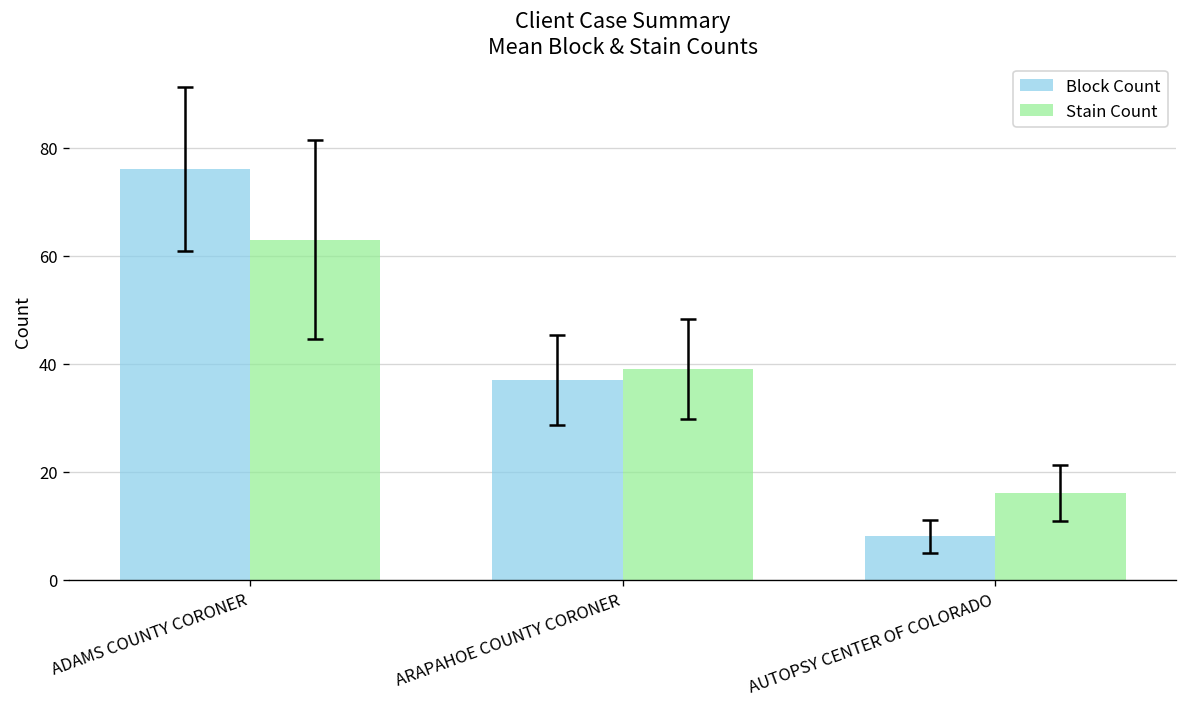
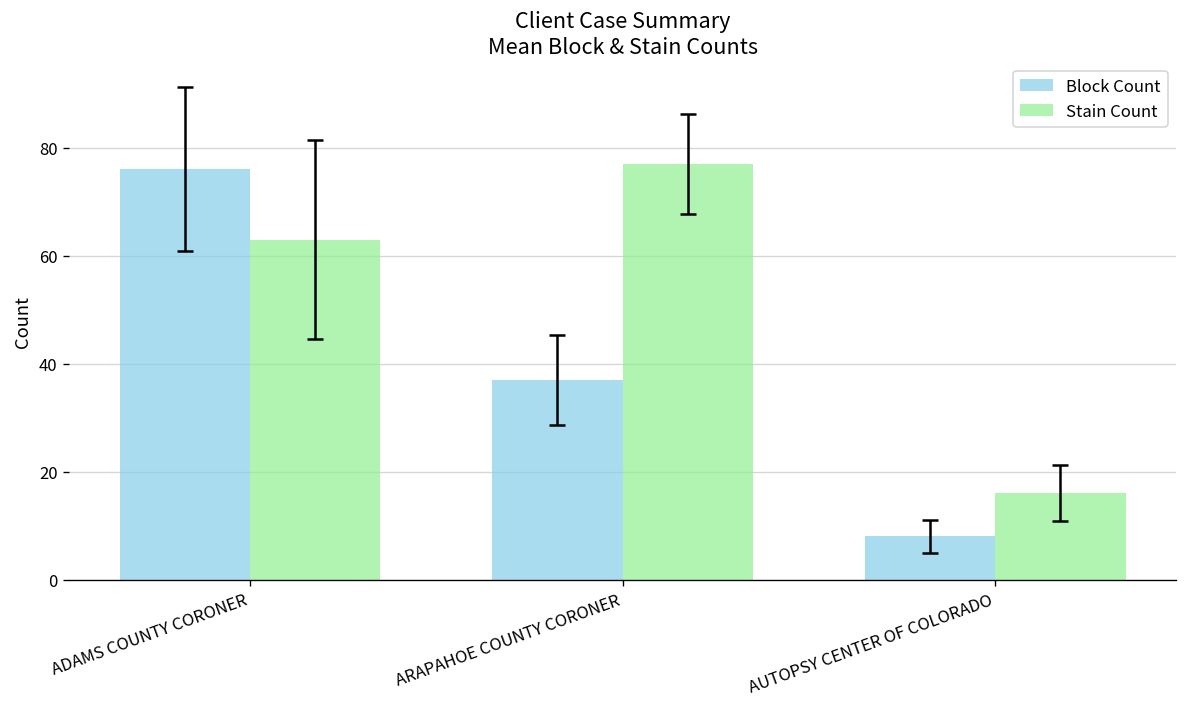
Stain Count, ARAPAHOE COUNTY CORONER: 39 -> 77
